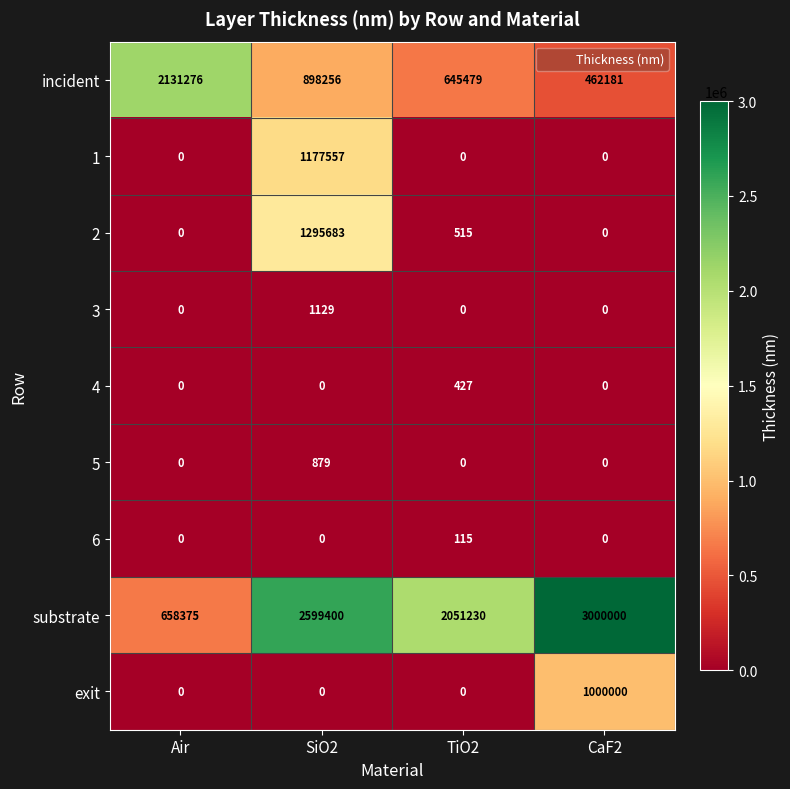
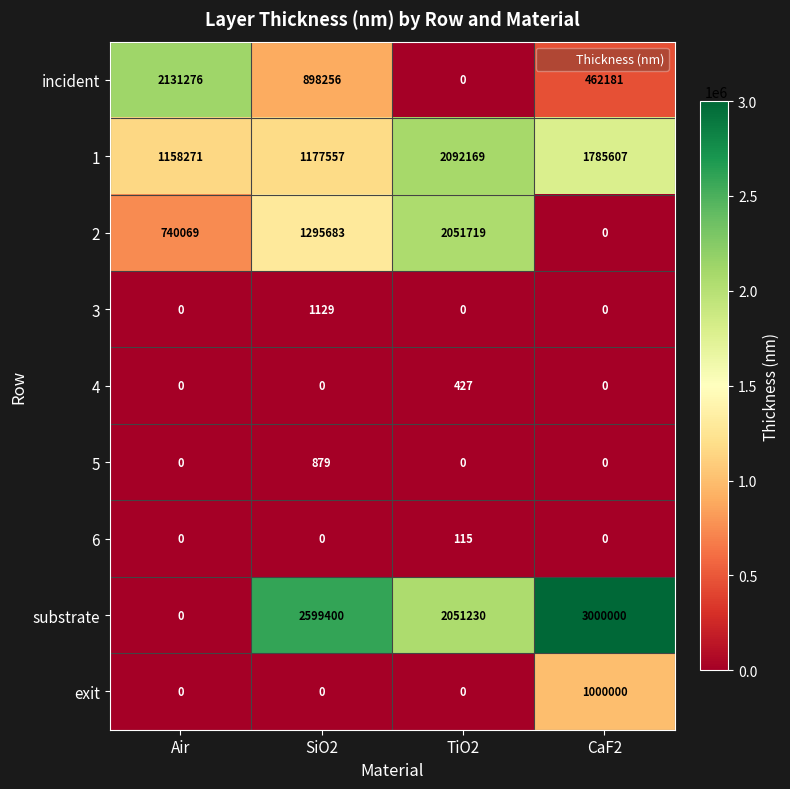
incident, TiO2: 645479 -> 0
1, Air: 0 -> 1158271
1, TiO2: 0 -> 2092169
1, CaF2: 0 -> 1785607
2, Air: 0 -> 740069
2, TiO2: 515 -> 2051719
substrate, Air: 658375 -> 0
